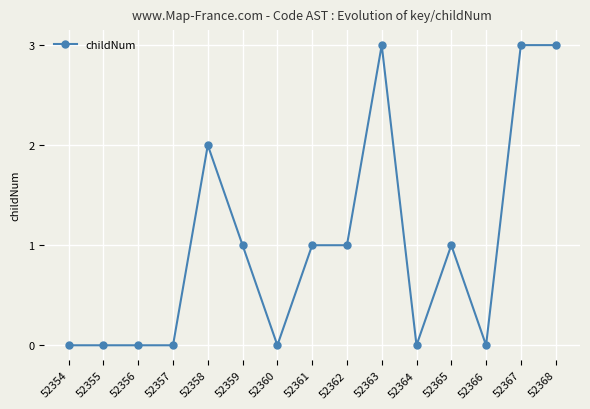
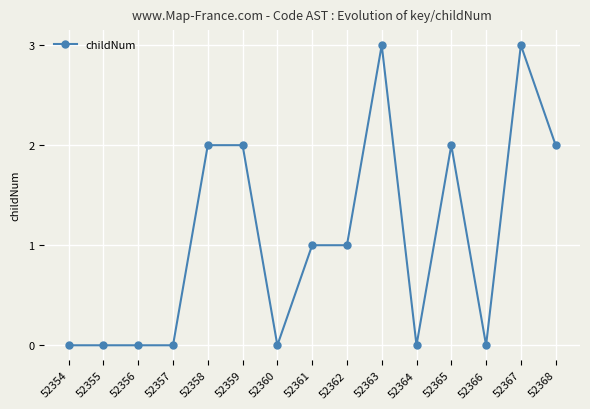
52359: 1 -> 2
52365: 1 -> 2
52368: 3 -> 2
